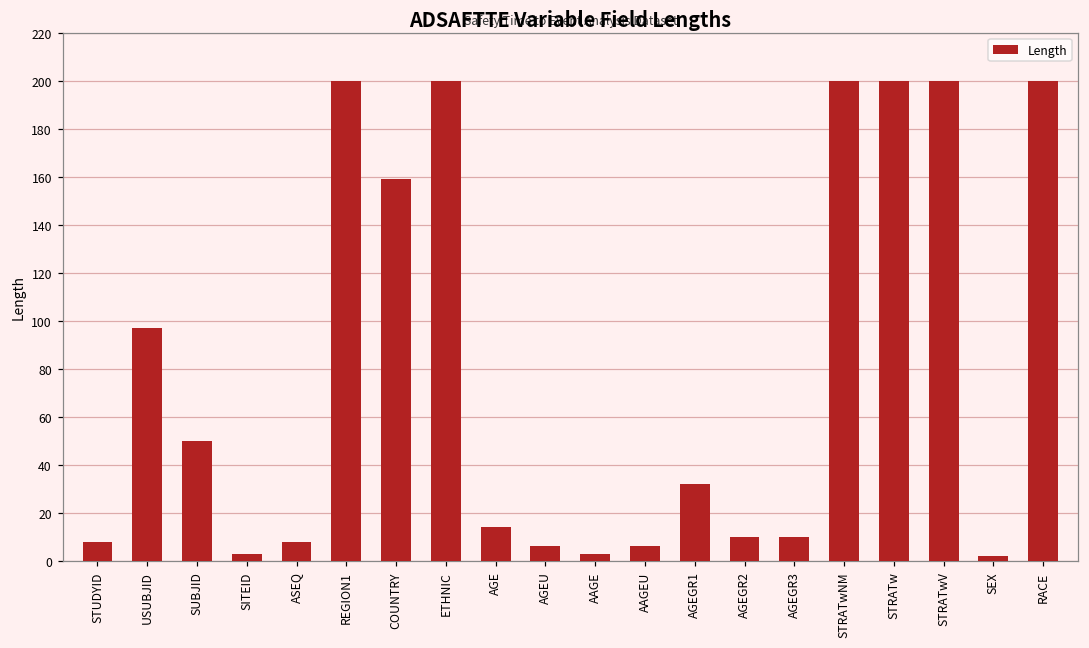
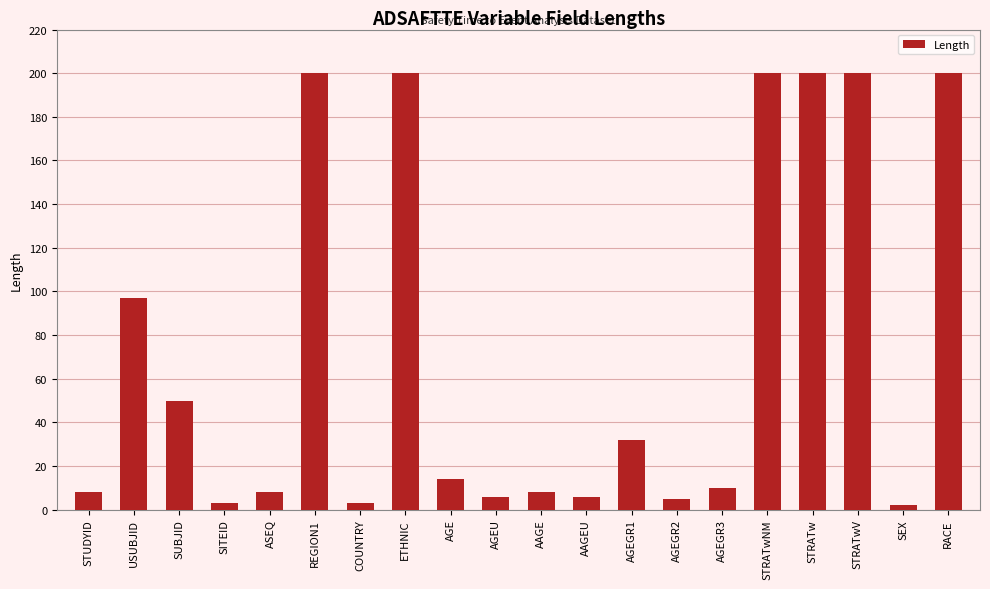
COUNTRY: 159 -> 3
AAGE: 3 -> 8
AGEGR2: 10 -> 5
